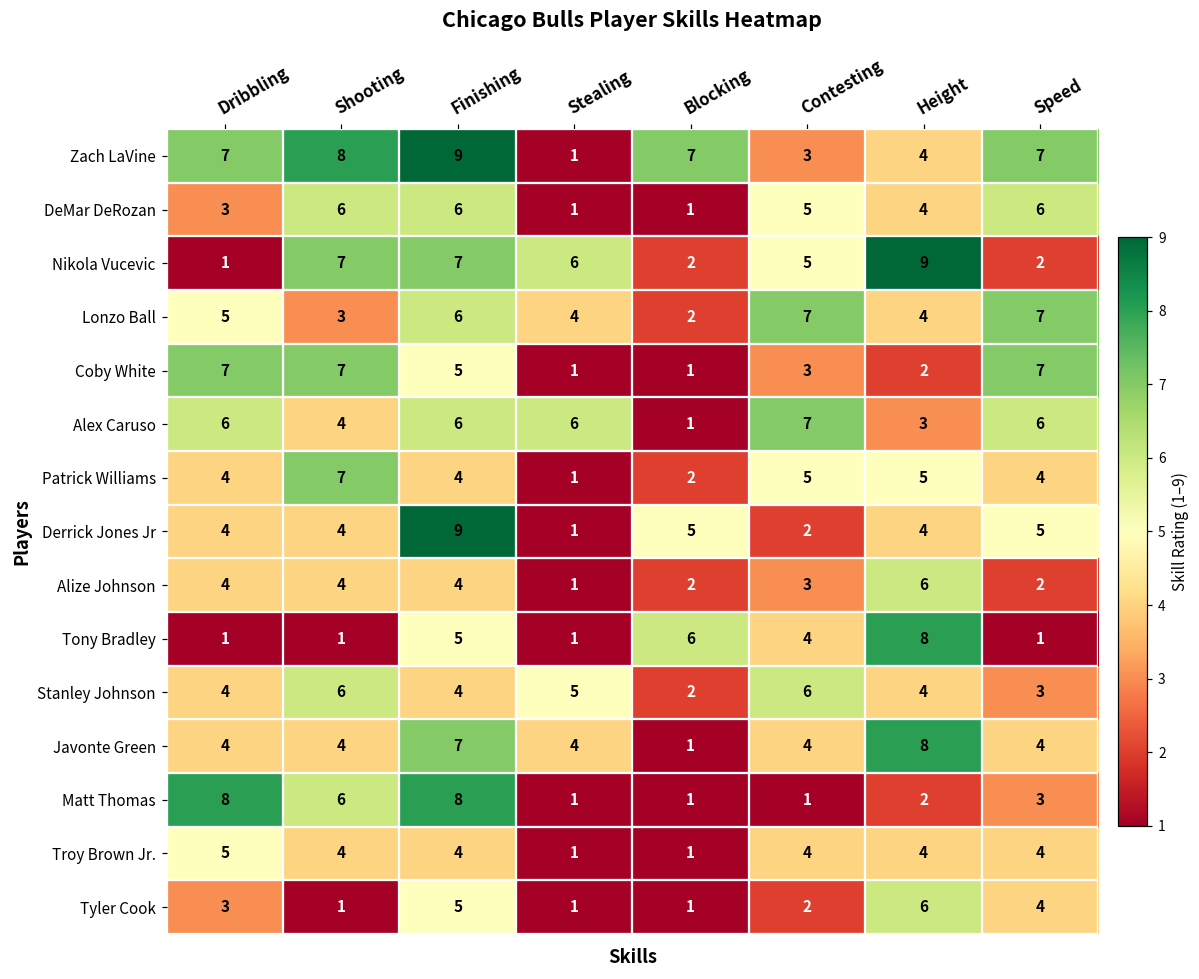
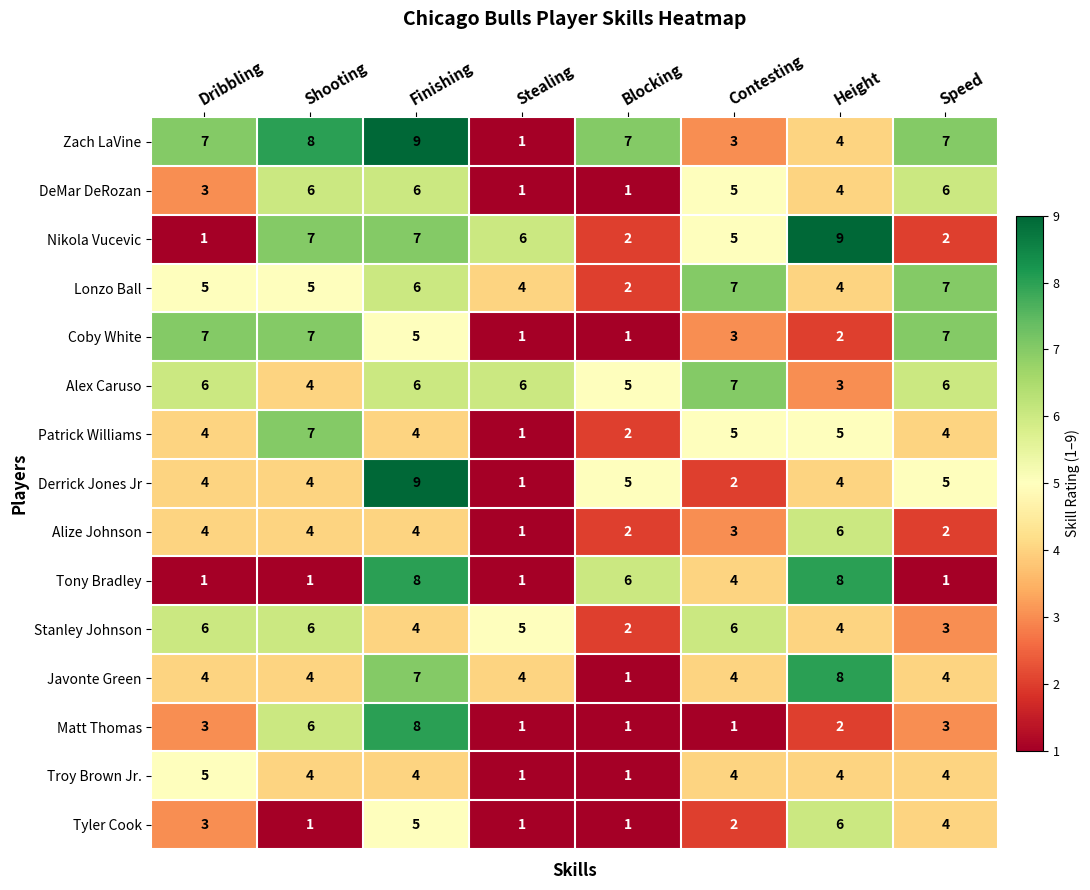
Lonzo Ball, Shooting: 3 -> 5
Alex Caruso, Blocking: 1 -> 5
Tony Bradley, Finishing: 5 -> 8
Stanley Johnson, Dribbling: 4 -> 6
Matt Thomas, Dribbling: 8 -> 3
